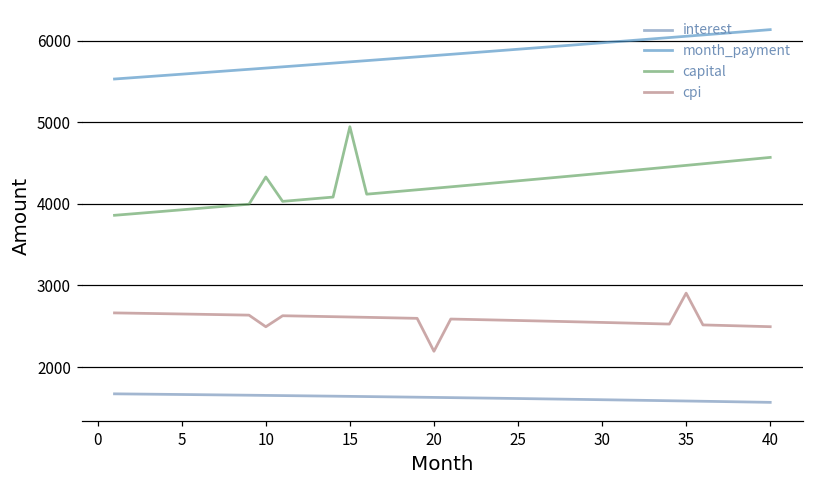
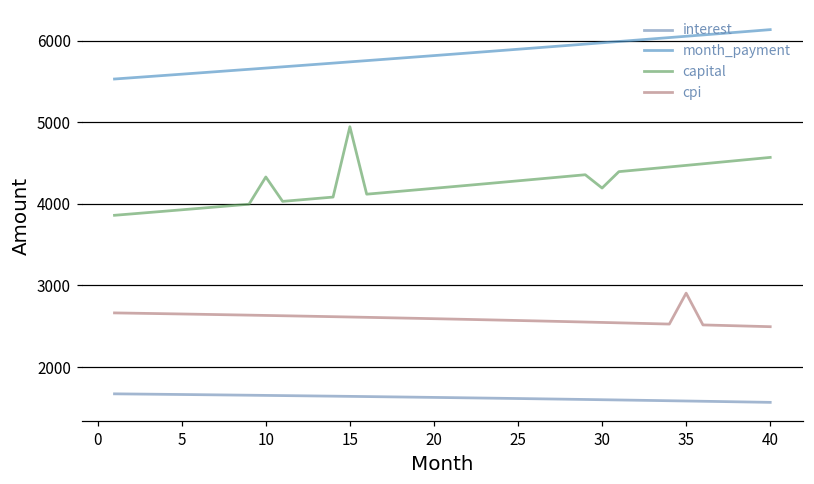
cpi, 10: 2500 -> 2600
cpi, 20: 2200 -> 2600
capital, 30: 4400 -> 4200
